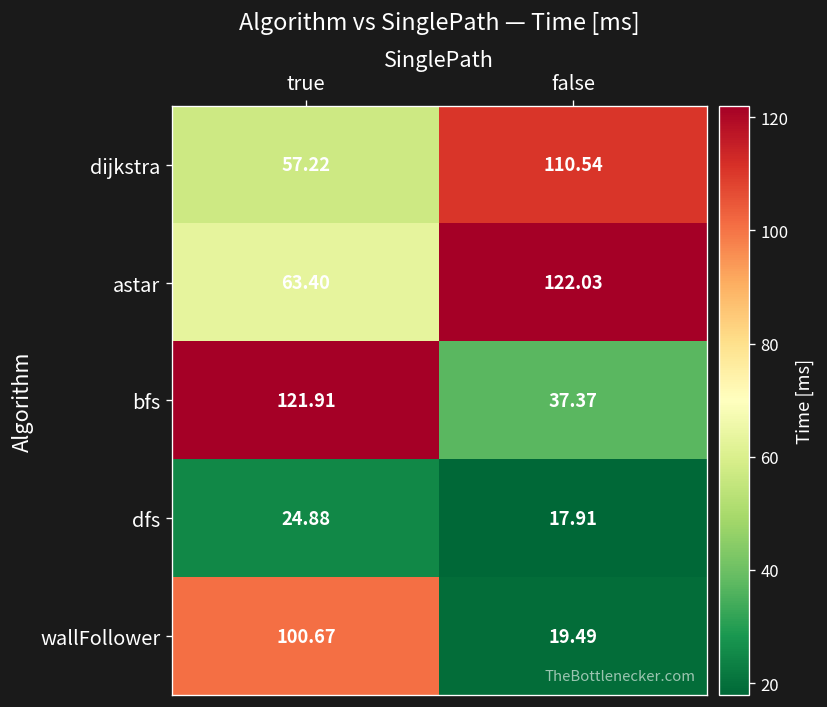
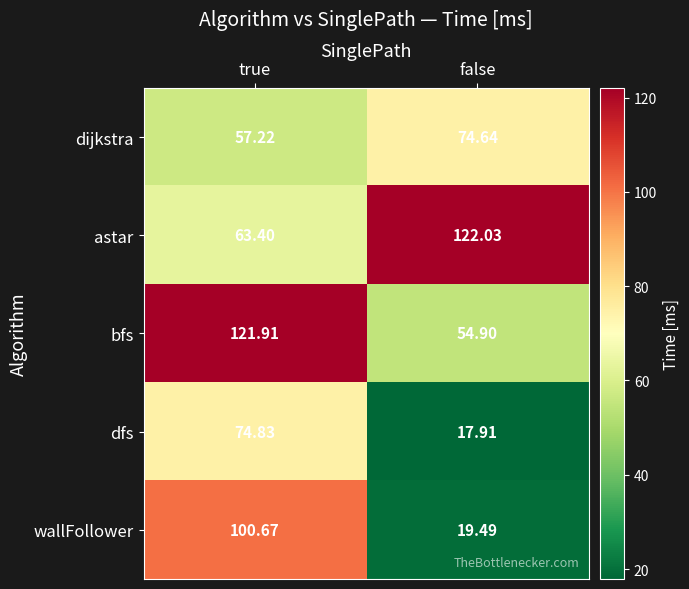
dijkstra, false: 110.54 -> 74.64
bfs, false: 37.37 -> 54.90
dfs, true: 24.88 -> 74.83
